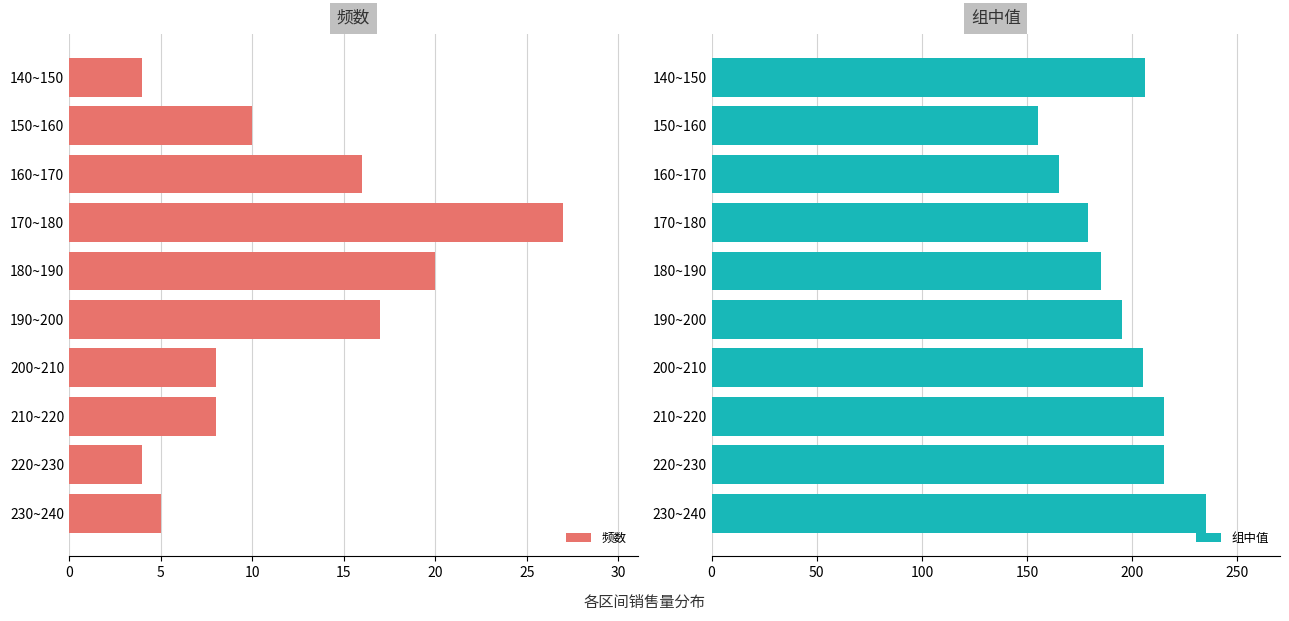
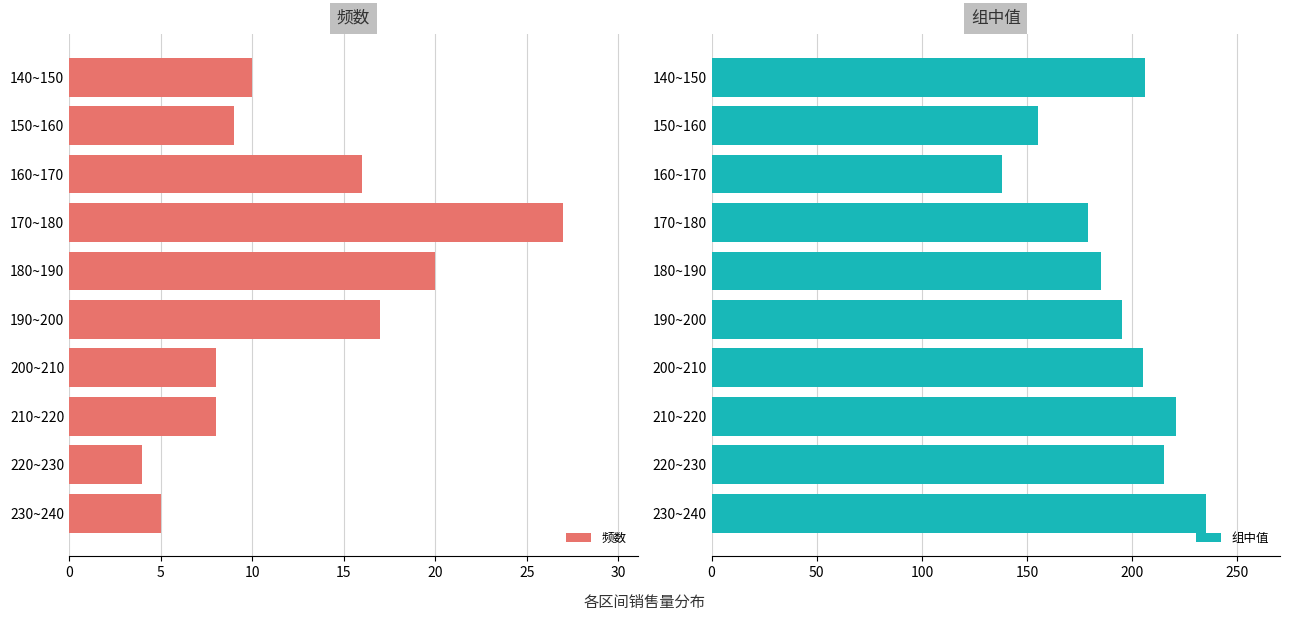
频数, 140~150: 4 -> 10
频数, 150~160: 10 -> 9
组中值, 160~170: 165 -> 138
组中值, 210~220: 215 -> 221
